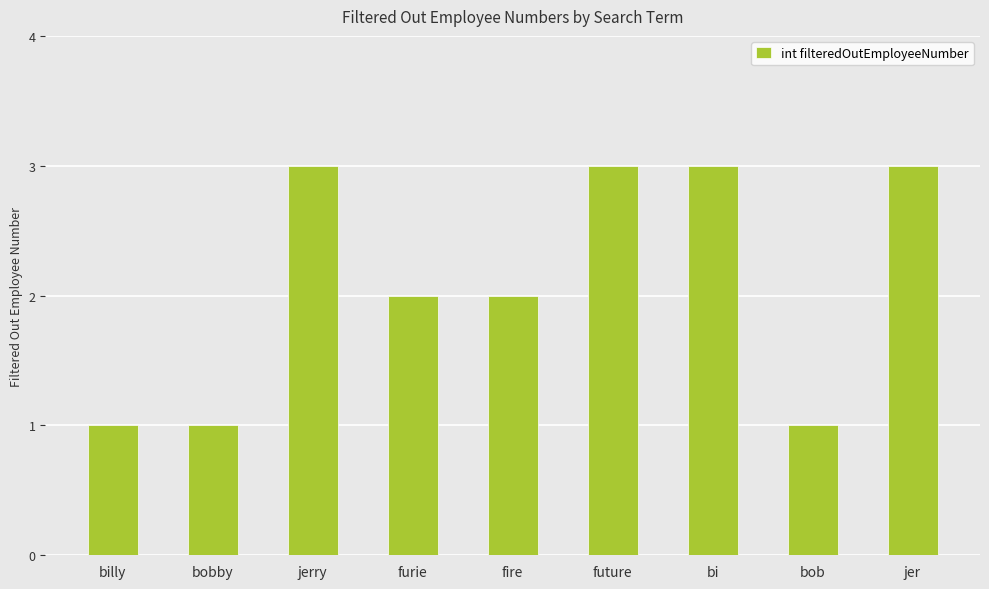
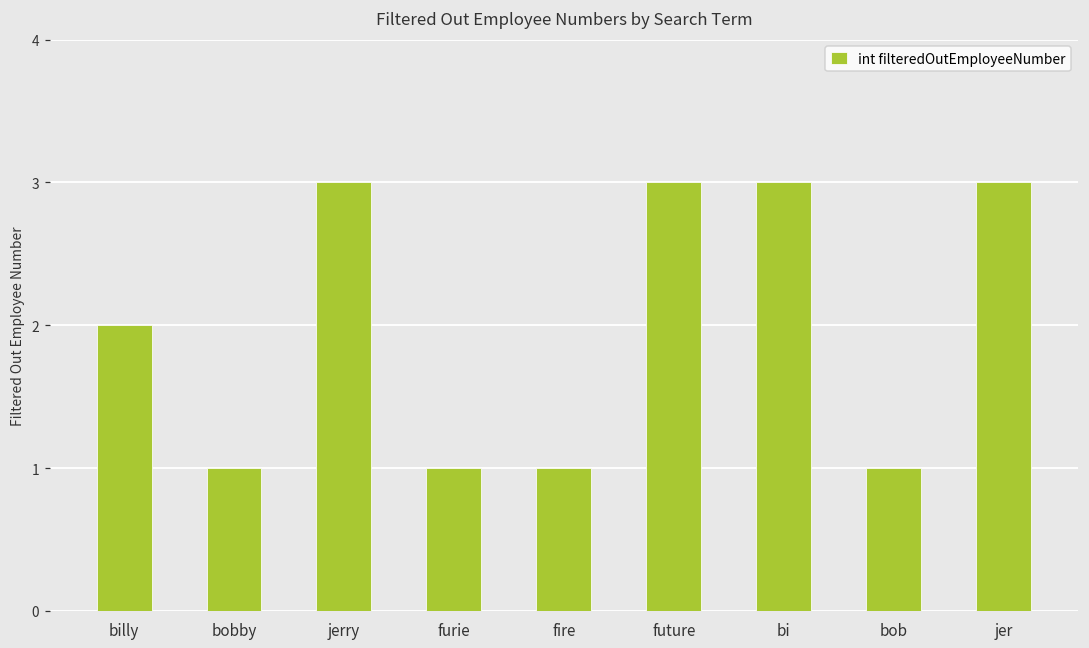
billy: 1 -> 2
furie: 2 -> 1
fire: 2 -> 1
